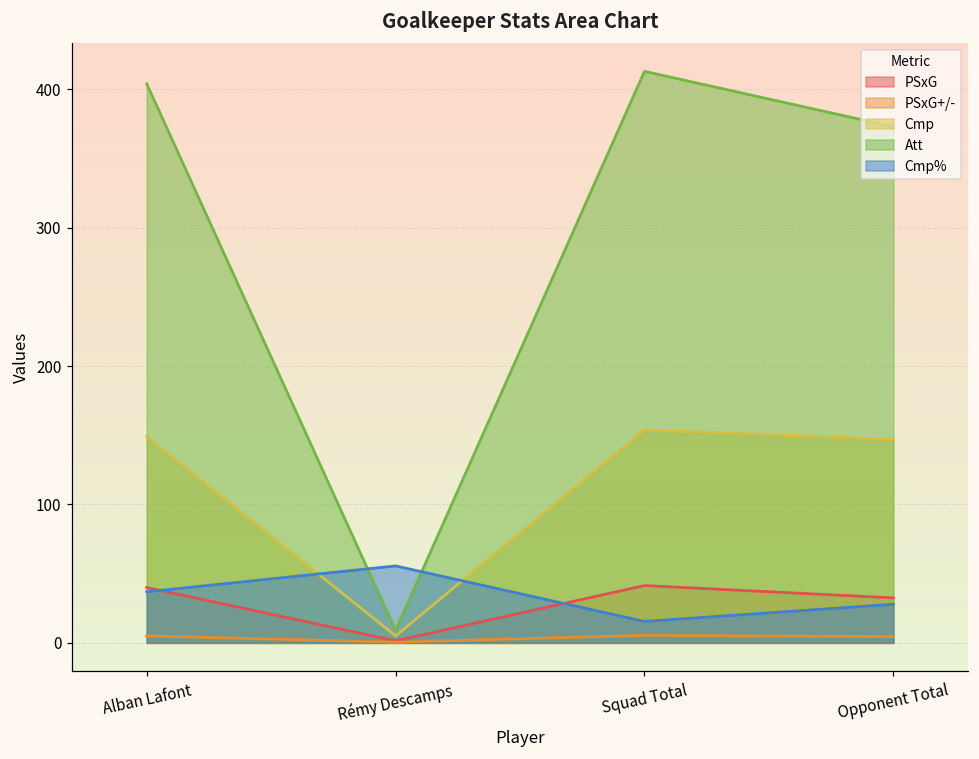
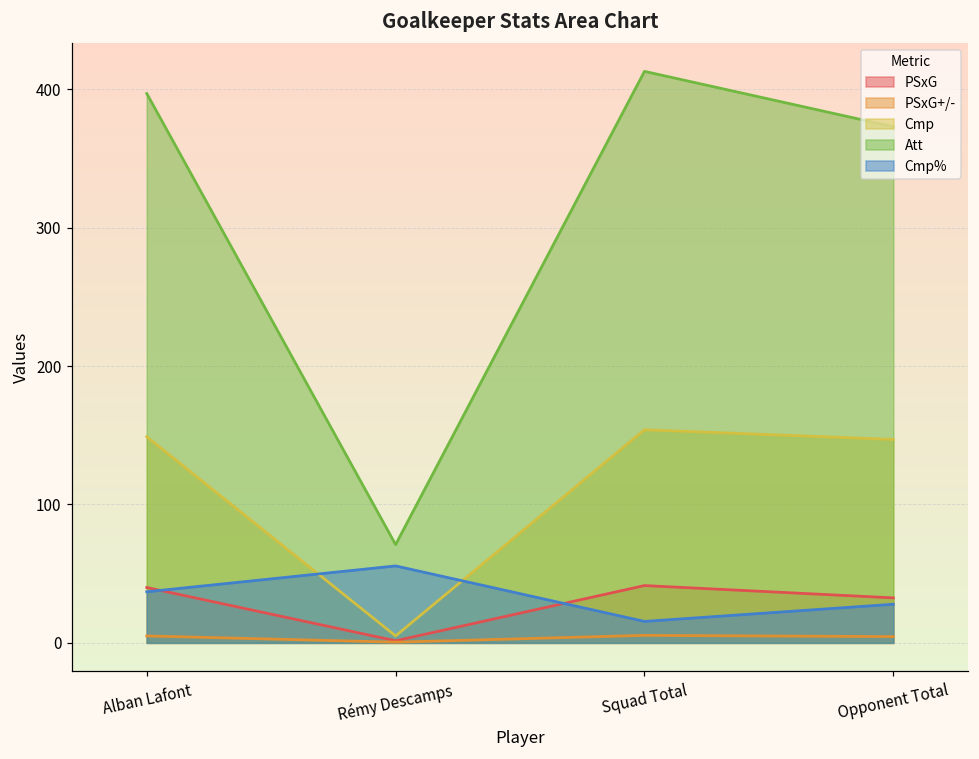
Att, Alban Lafont: 404 -> 397
Att, Rémy Descamps: 9 -> 71
